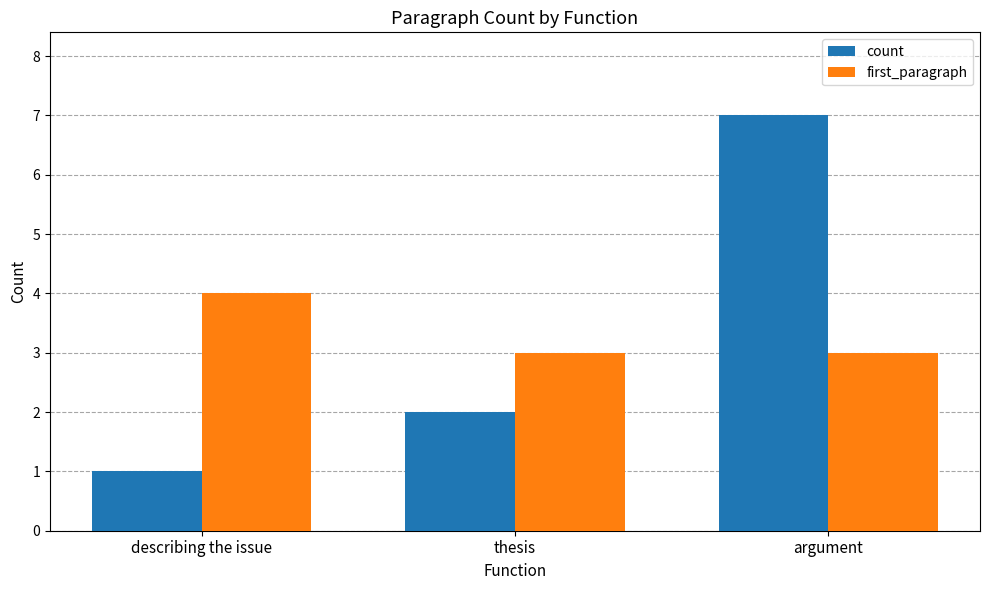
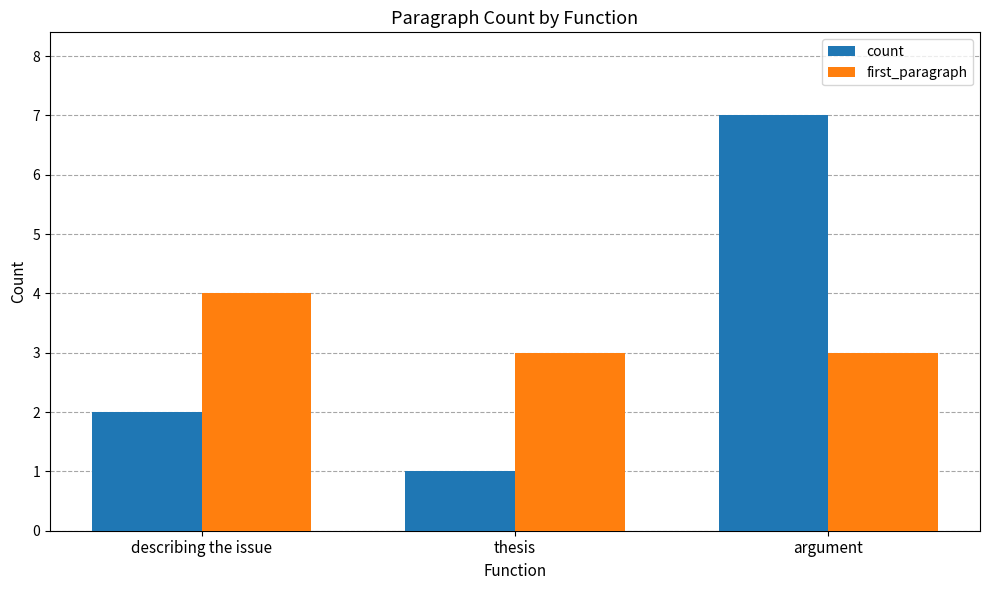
count, describing the issue: 1 -> 2
count, thesis: 2 -> 1
